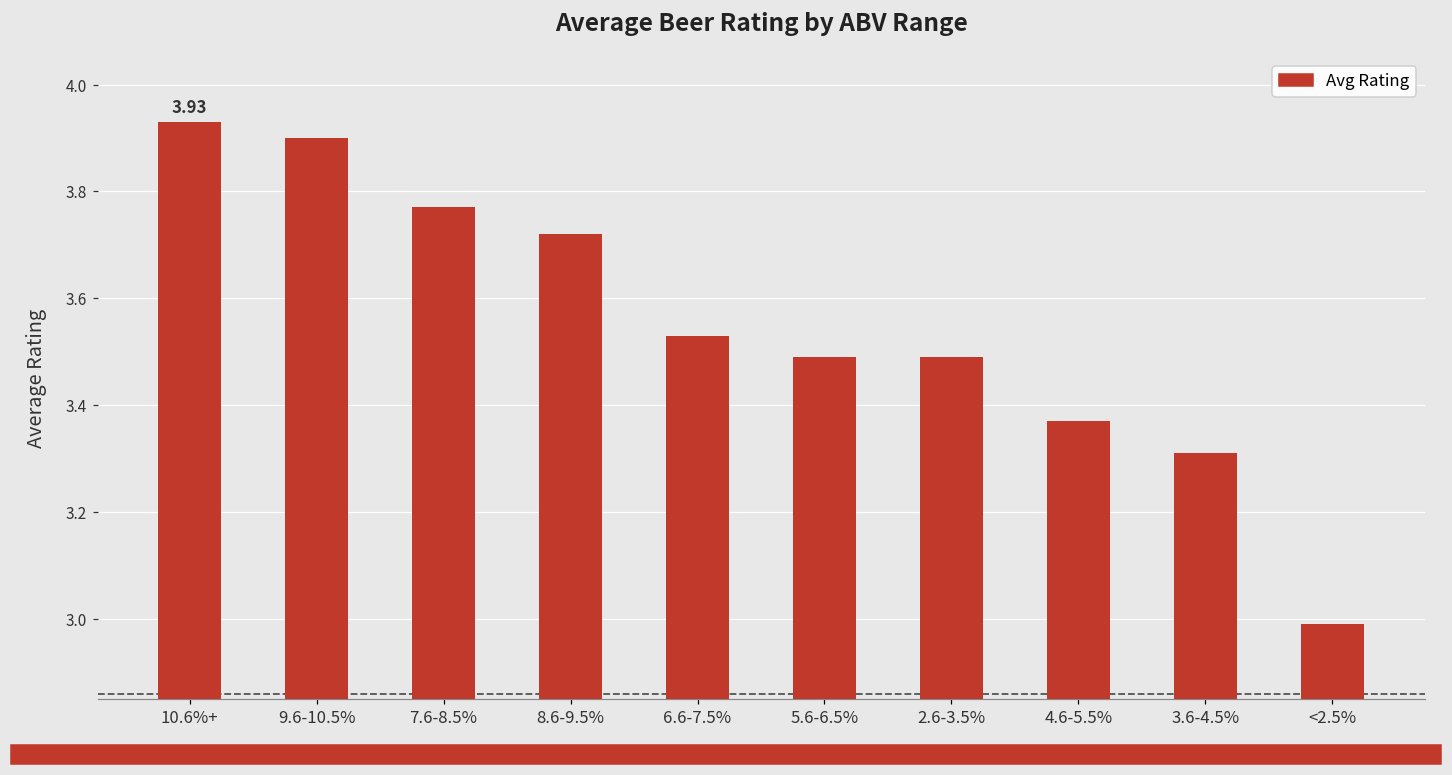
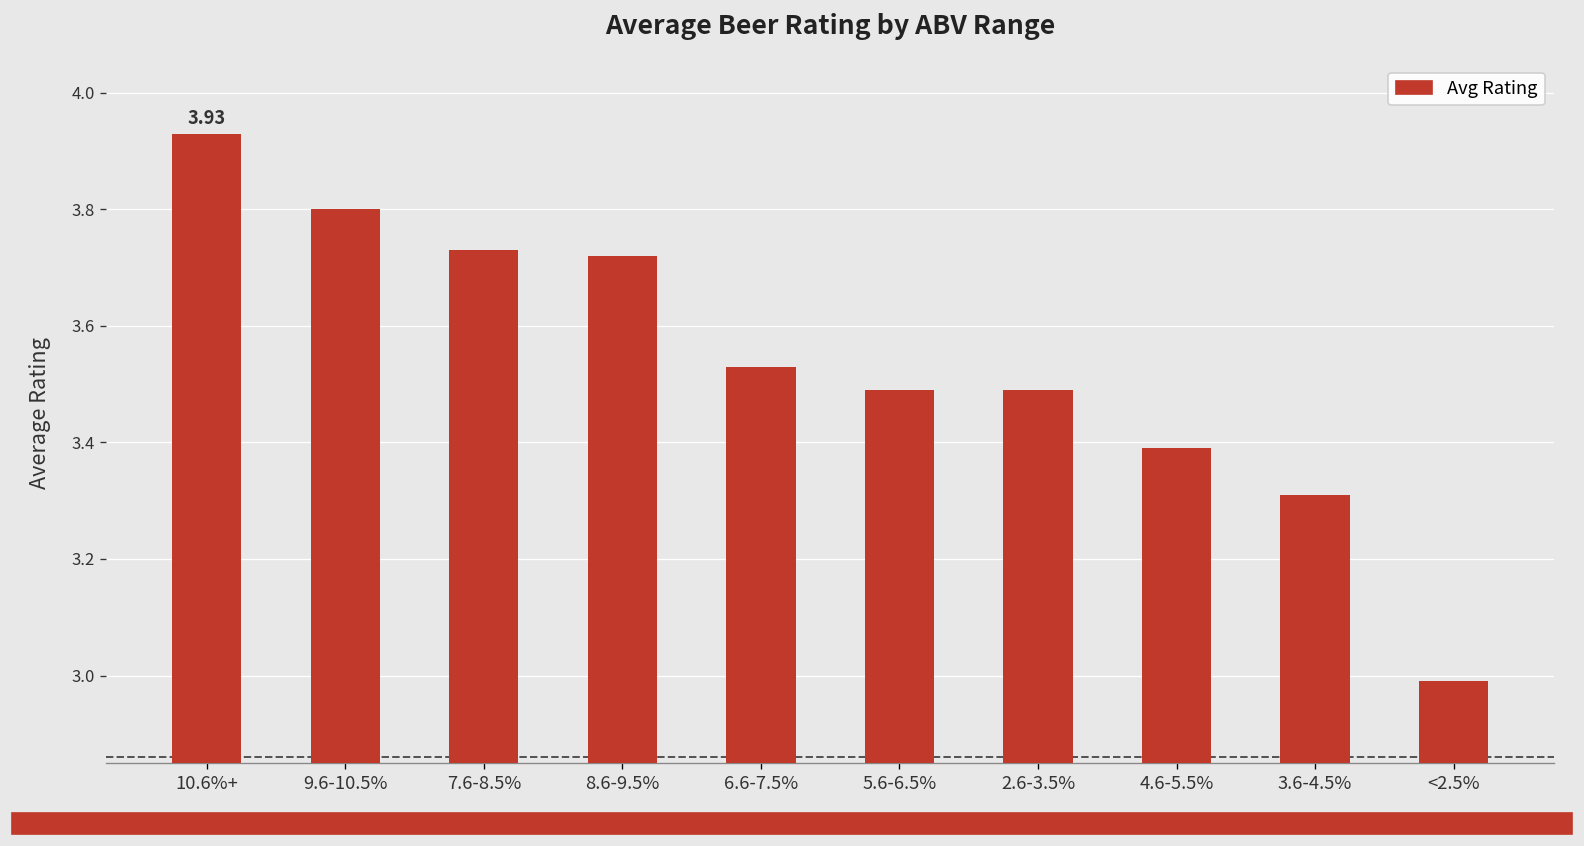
9.6-10.5%: 3.9 -> 3.8
7.6-8.5%: 3.77 -> 3.73
4.6-5.5%: 3.37 -> 3.39
